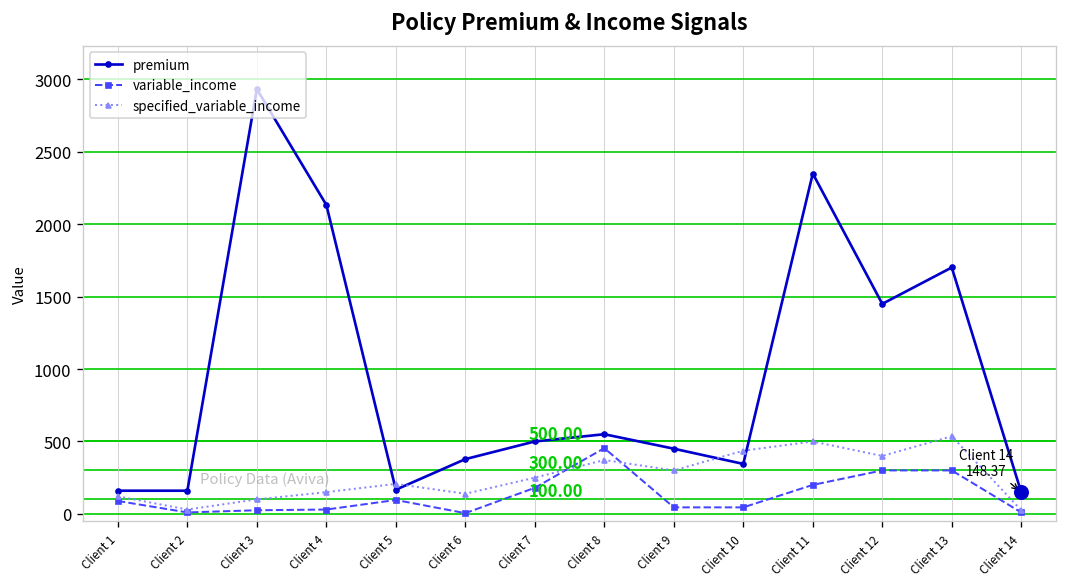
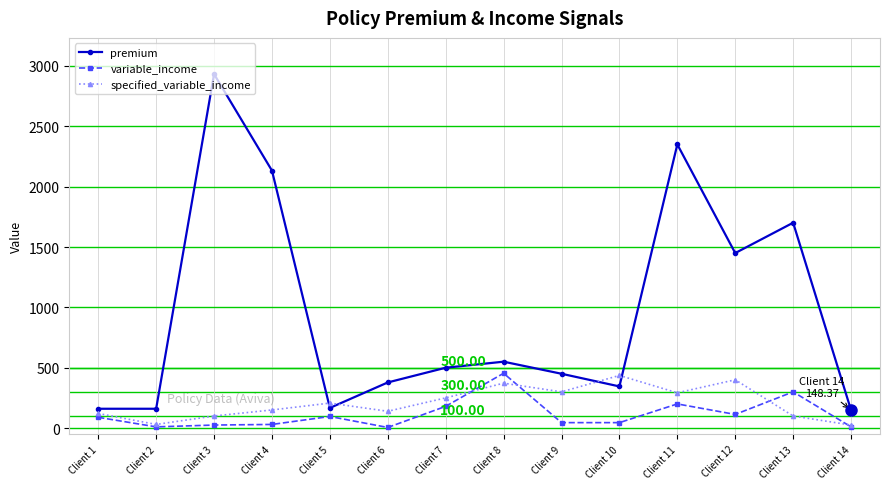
specified_variable_income, Client 11: 500 -> 290
variable_income, Client 12: 300 -> 110
specified_variable_income, Client 13: 540 -> 100
